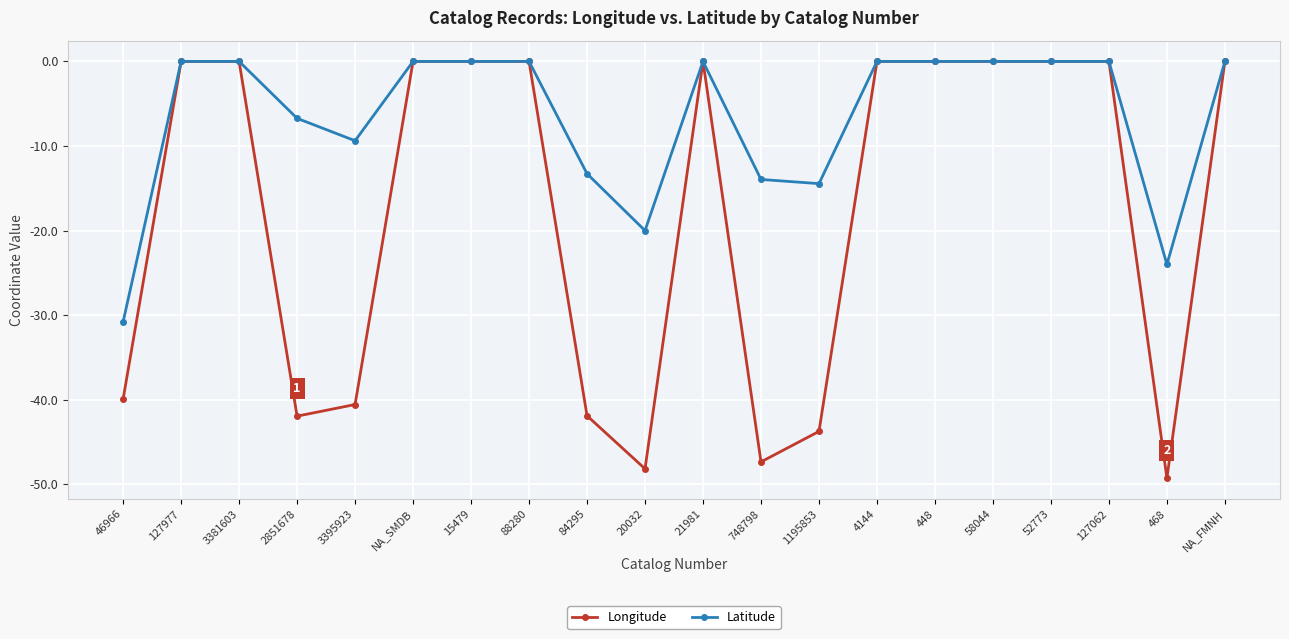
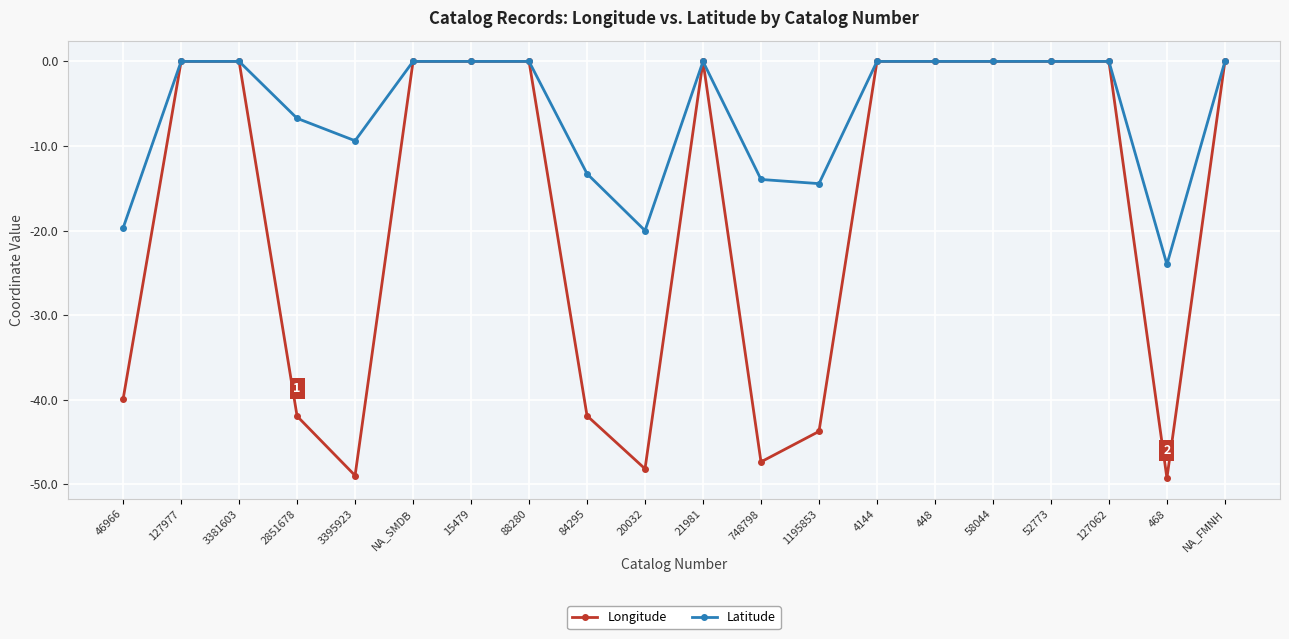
Latitude, 46966: -31 -> -20
Longitude, 3395923: -41 -> -49
